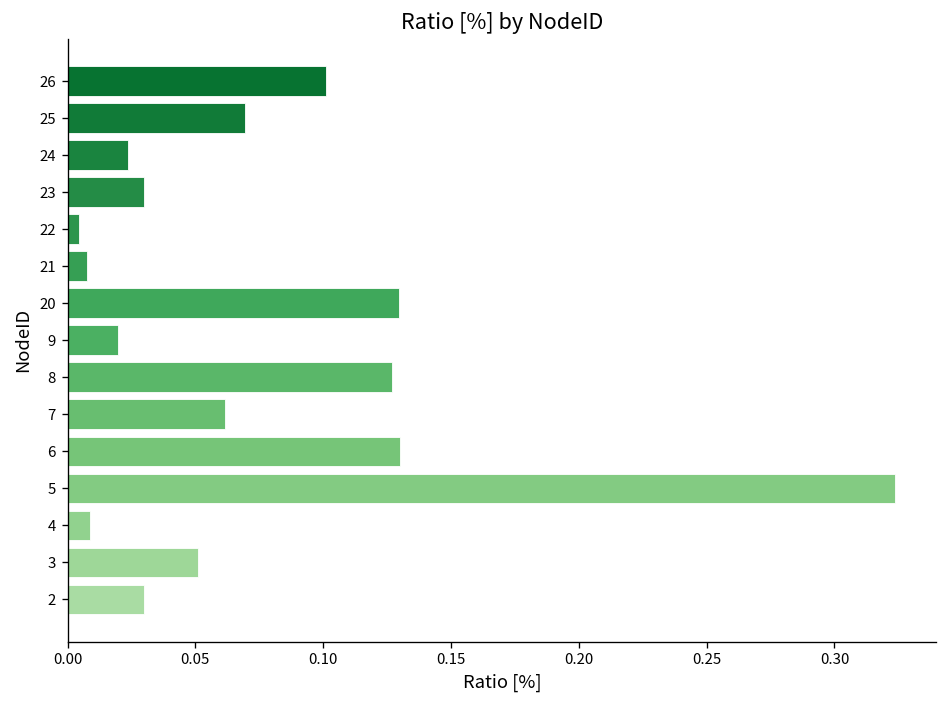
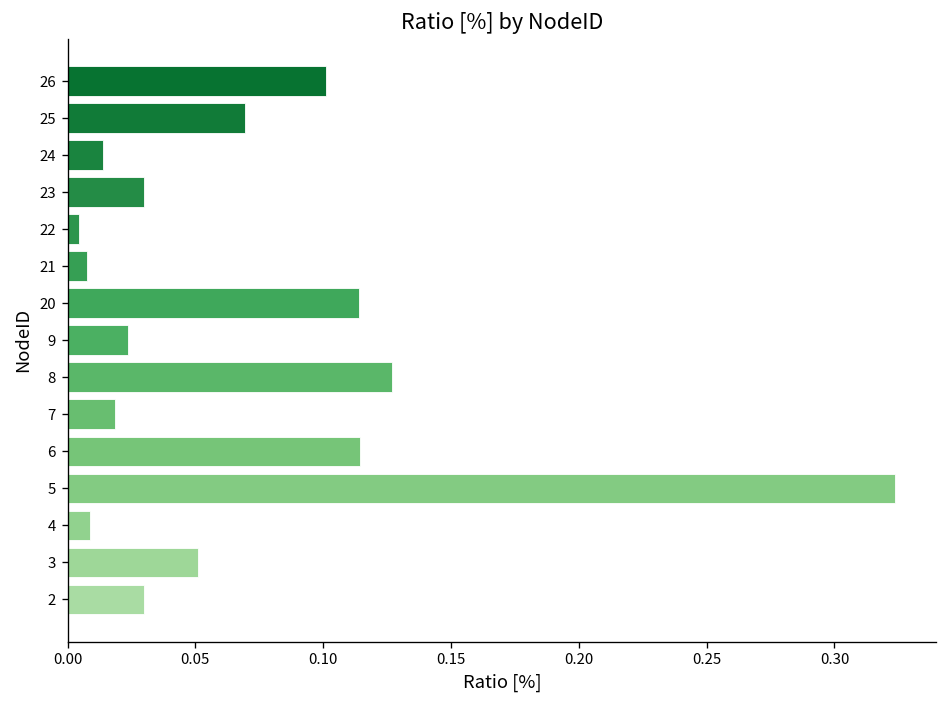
24: 0.024 -> 0.014
20: 0.130 -> 0.114
9: 0.020 -> 0.024
7: 0.062 -> 0.019
6: 0.130 -> 0.114
